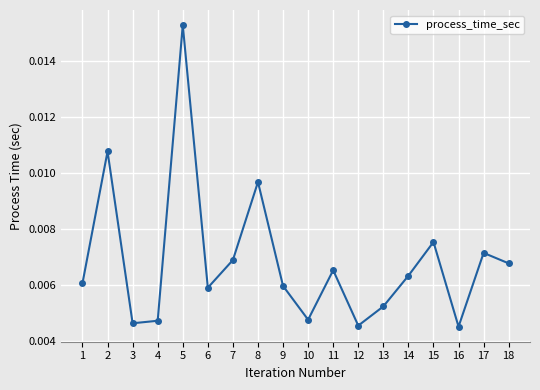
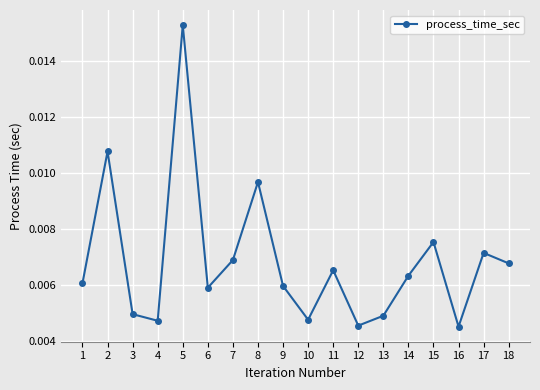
3: 0.0046 -> 0.0050
13: 0.0052 -> 0.0049
